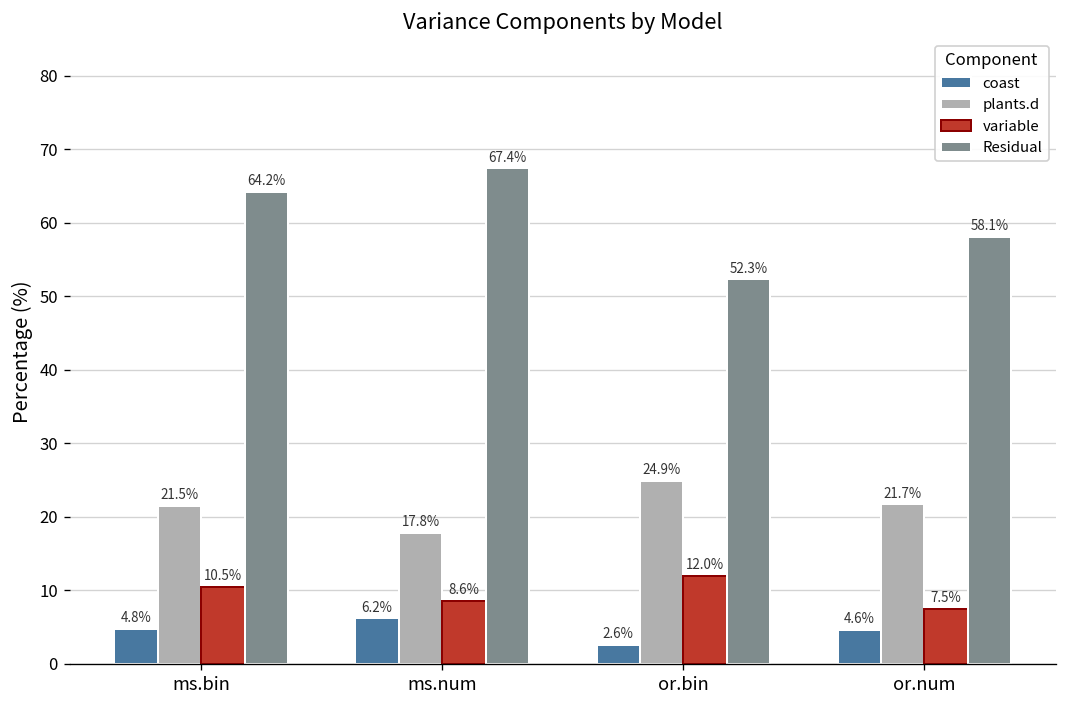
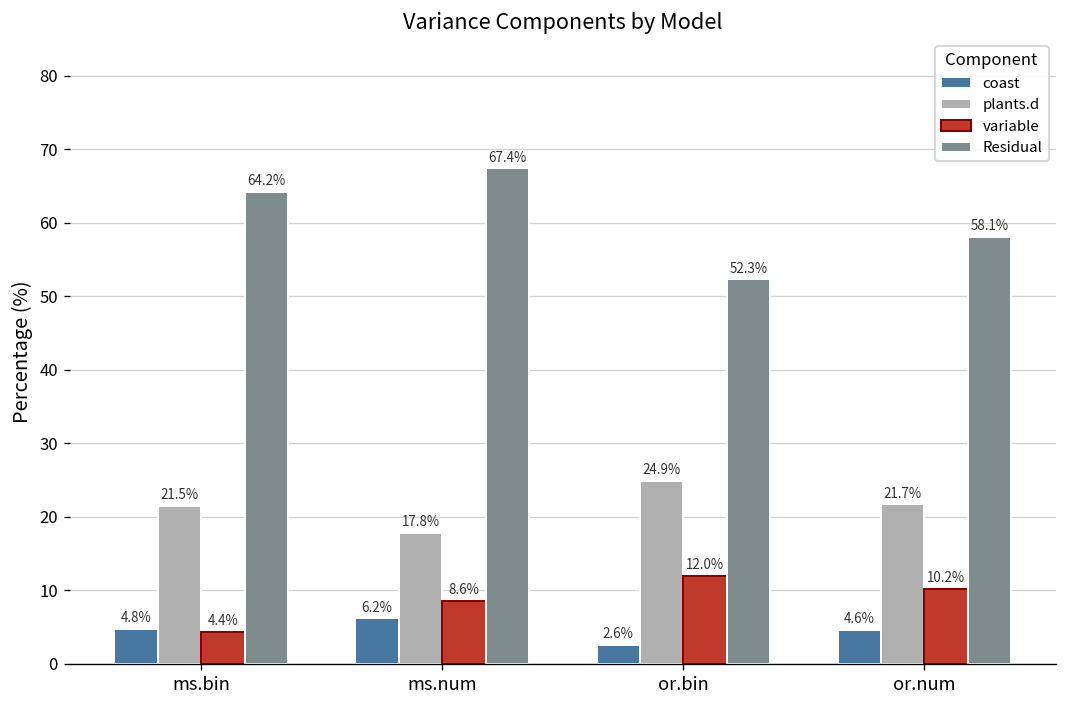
variable, ms.bin: 10.5% -> 4.4%
variable, or.num: 7.5% -> 10.2%
